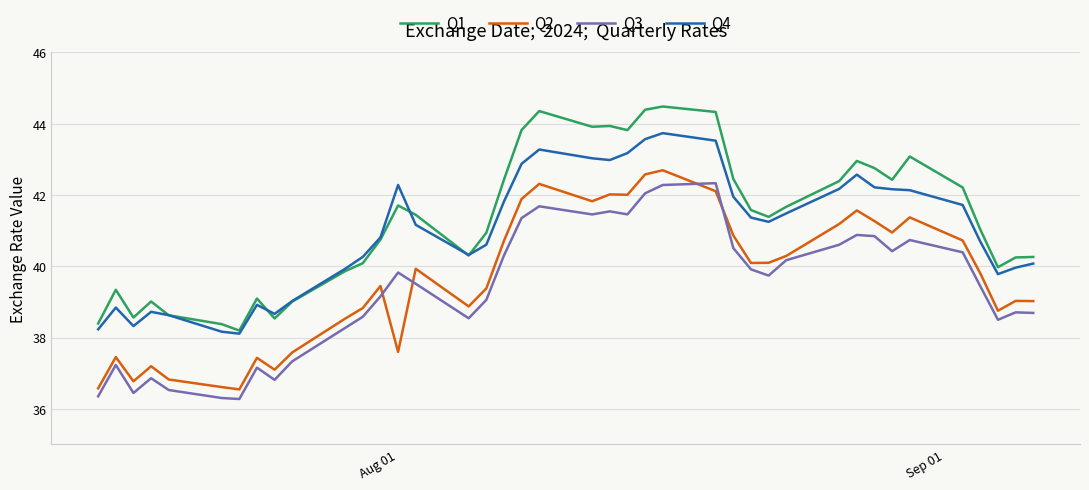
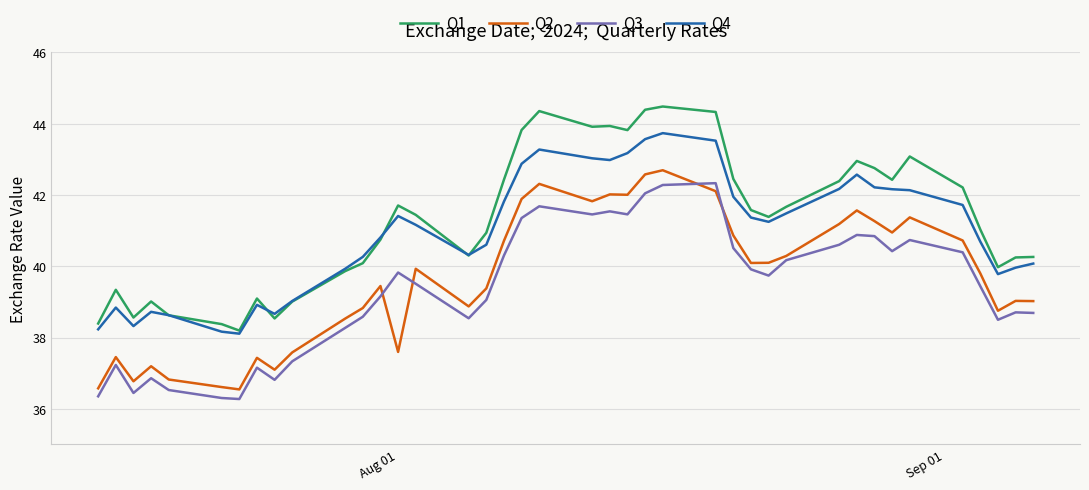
Q4, Aug 01: 42.3 -> 41.4
